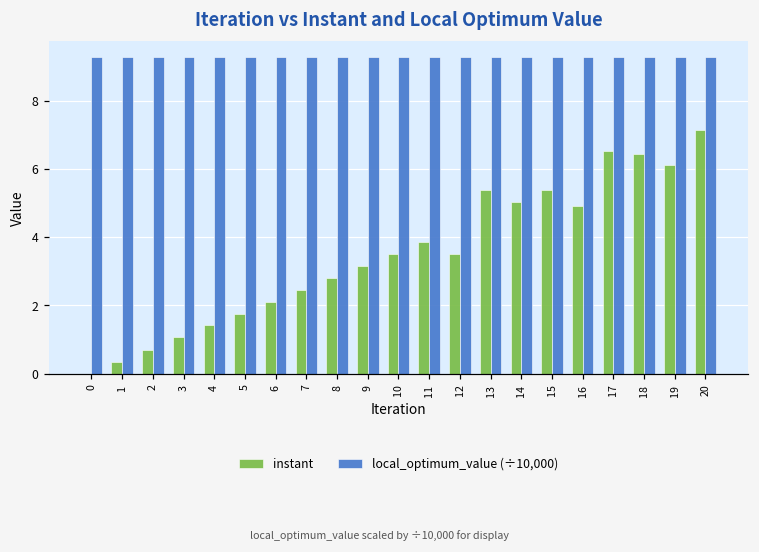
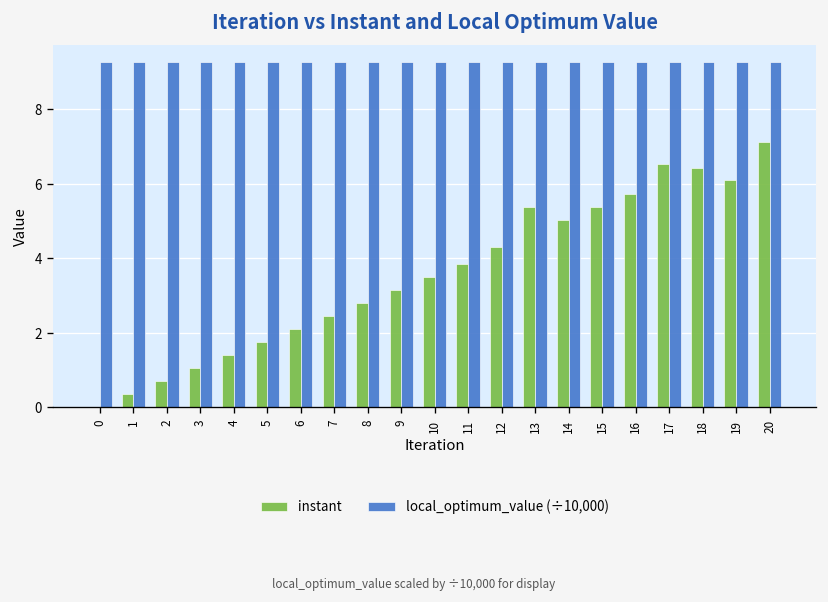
instant, 12: 3.5 -> 4.3
instant, 16: 4.9 -> 5.7
